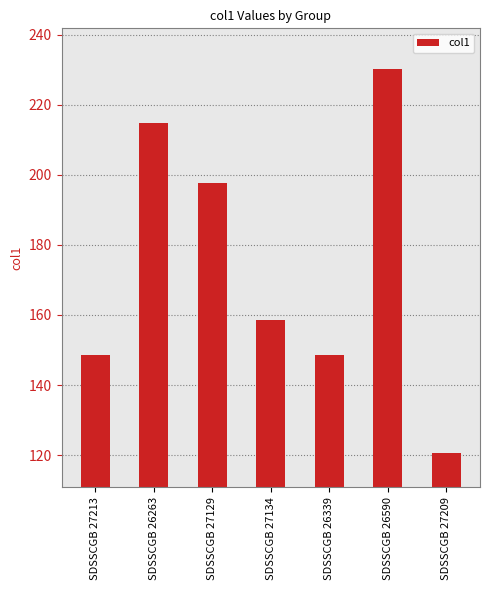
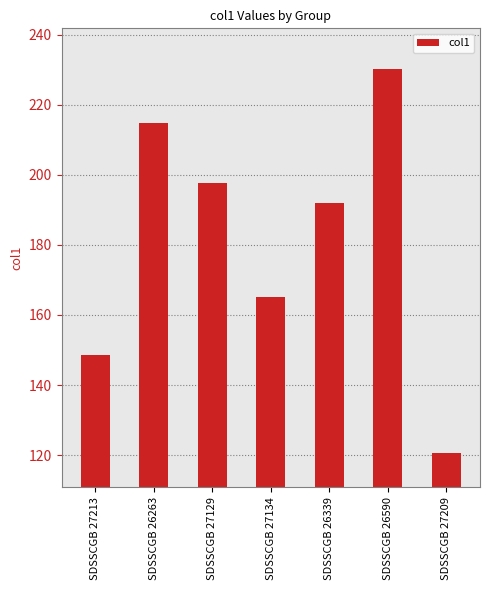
SDSSCGB 27134: 158 -> 165
SDSSCGB 26339: 148 -> 192
